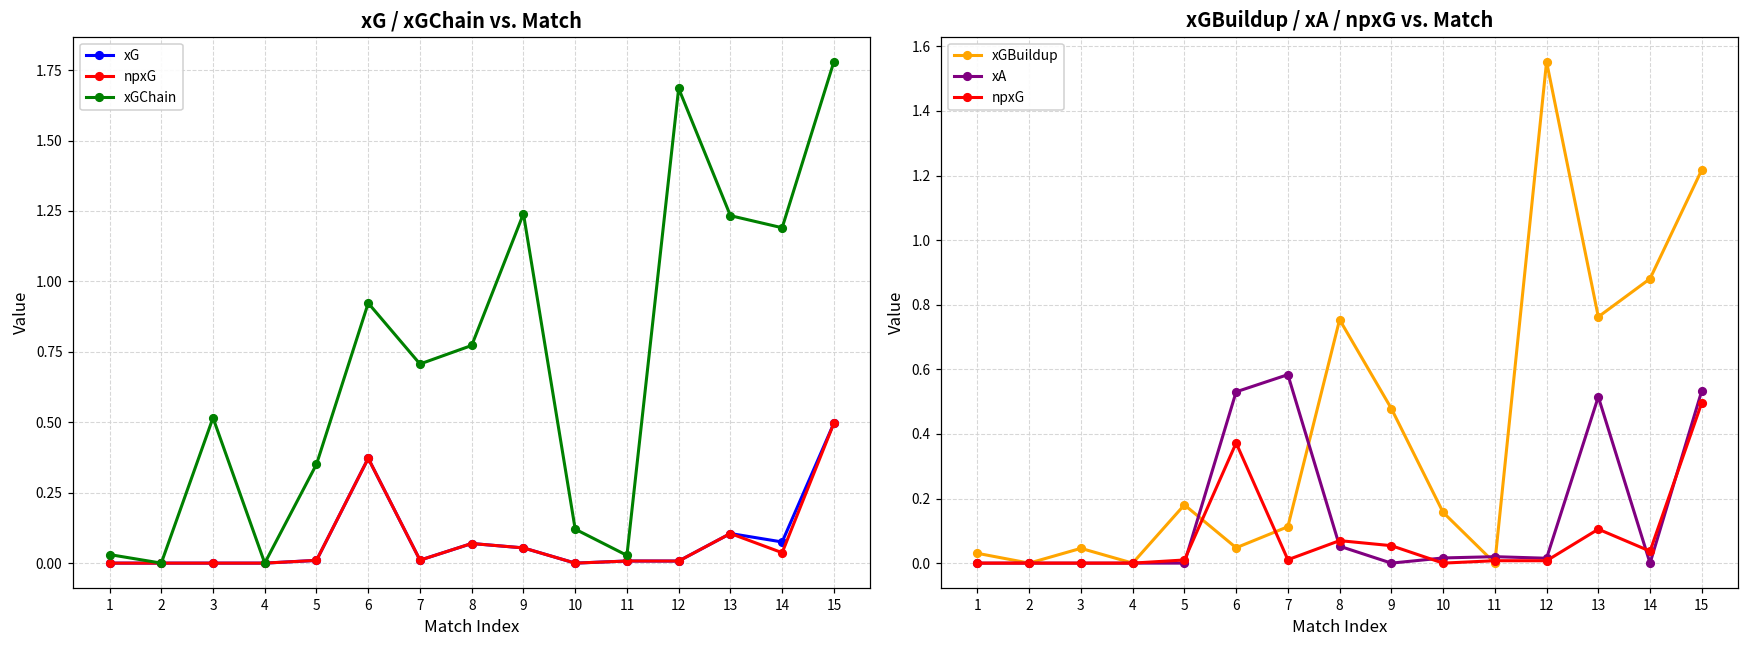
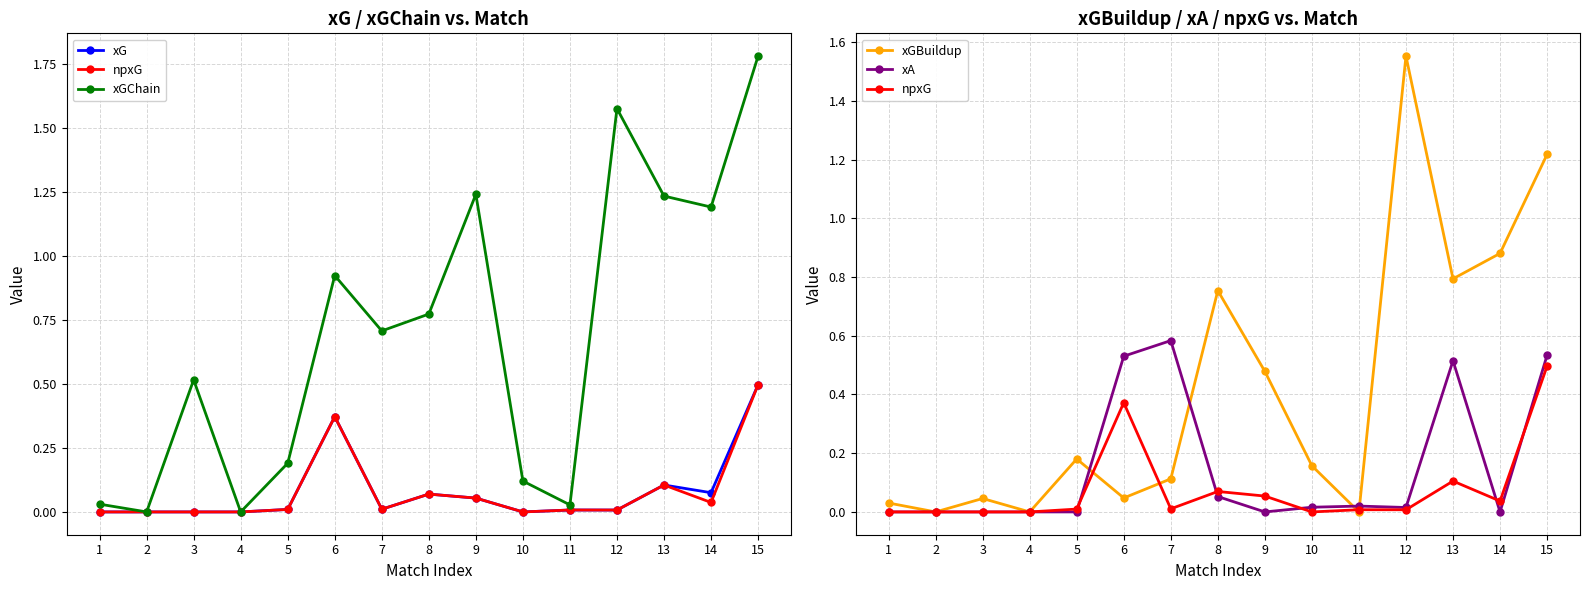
xG / xGChain vs. Match, xGChain, 5: 0.35 -> 0.19
xG / xGChain vs. Match, xGChain, 12: 1.69 -> 1.58
xGBuildup / xA / npxG vs. Match, xGBuildup, 13: 0.76 -> 0.79
